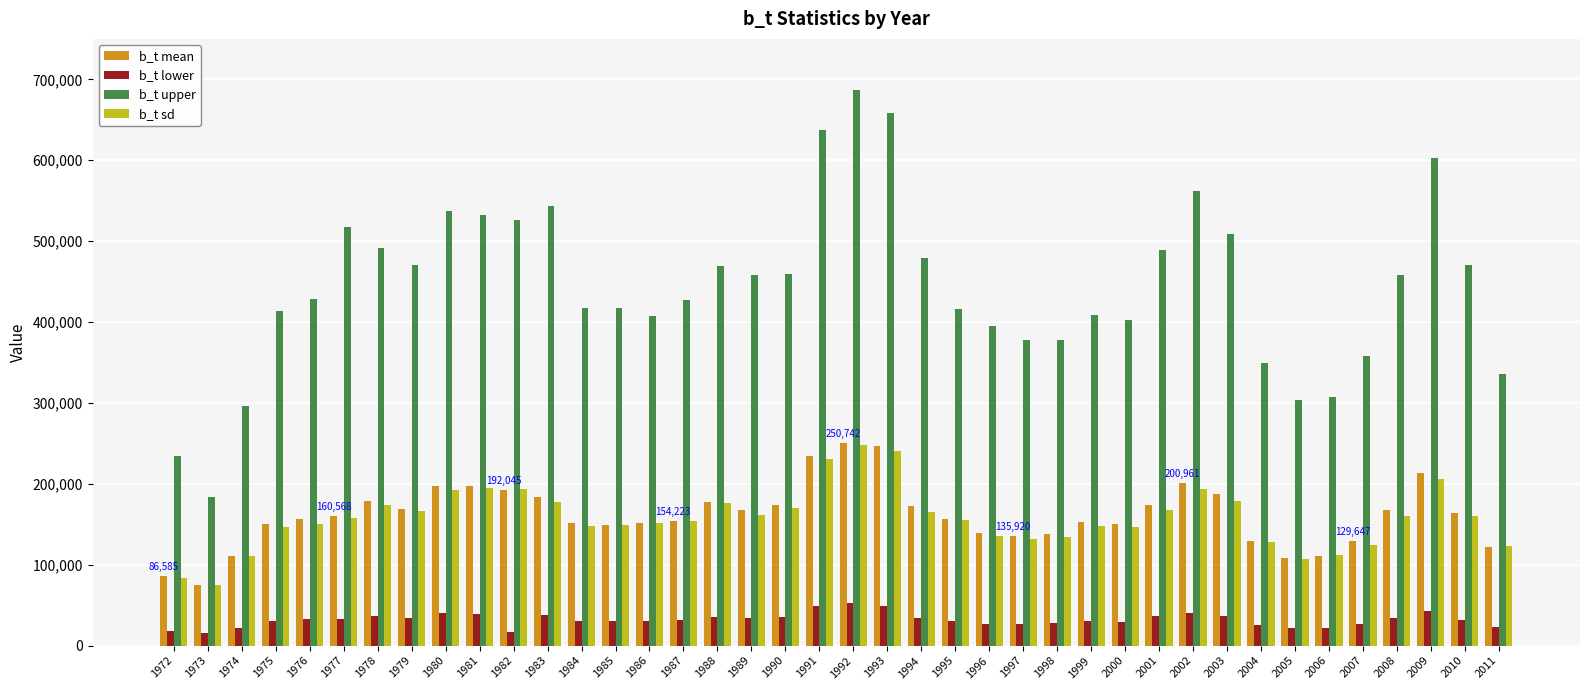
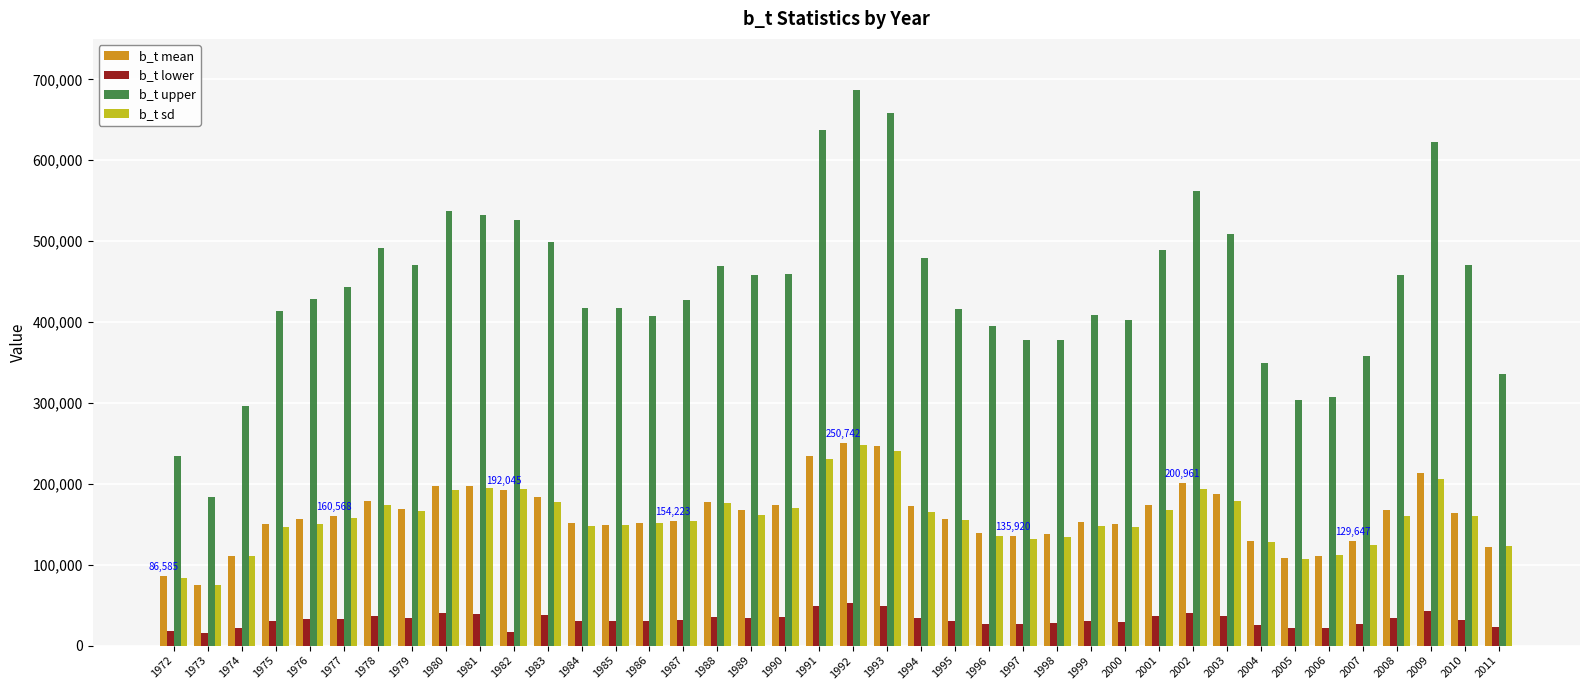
b_t upper, 1977: 520,000 -> 440,000
b_t upper, 1983: 540,000 -> 500,000
b_t upper, 2009: 600,000 -> 620,000
